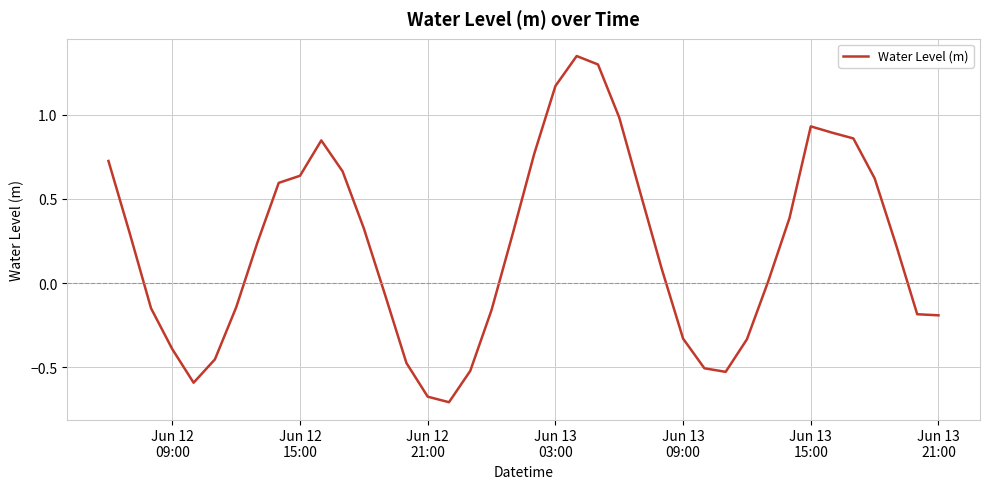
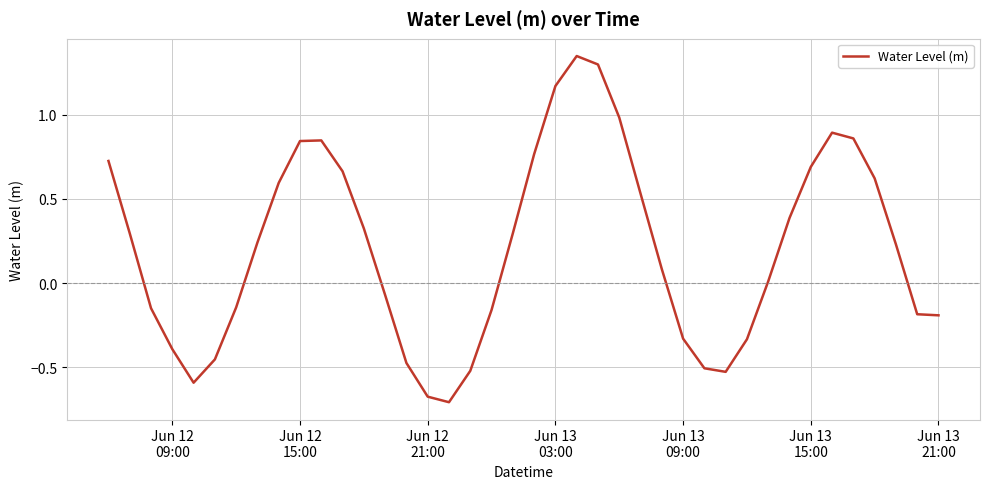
Jun 12 15:00: 0.64 -> 0.84
Jun 13 15:00: 0.93 -> 0.69
